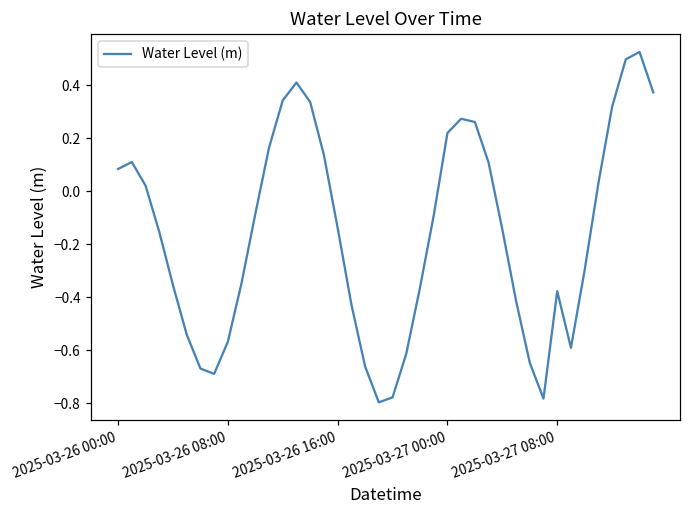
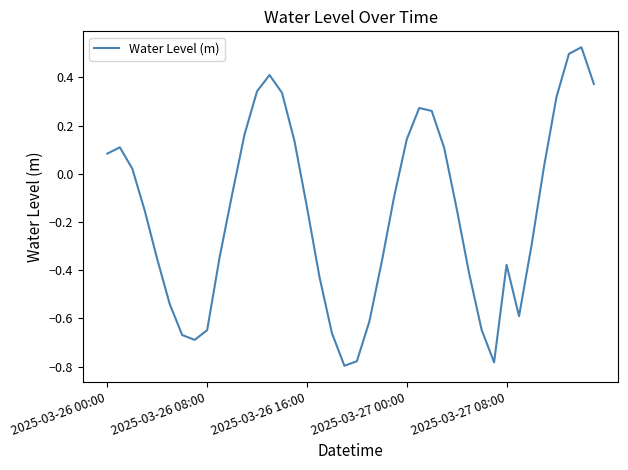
2025-03-26 08:00: -0.57 -> -0.65
2025-03-27 00:00: 0.22 -> 0.14
